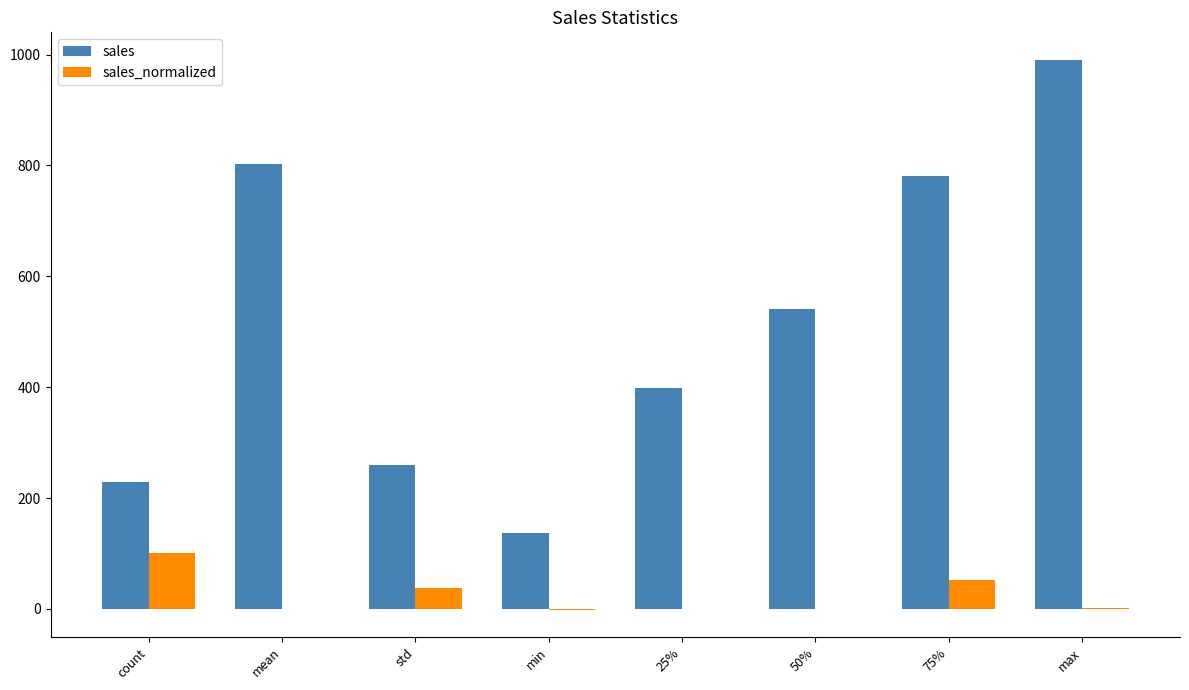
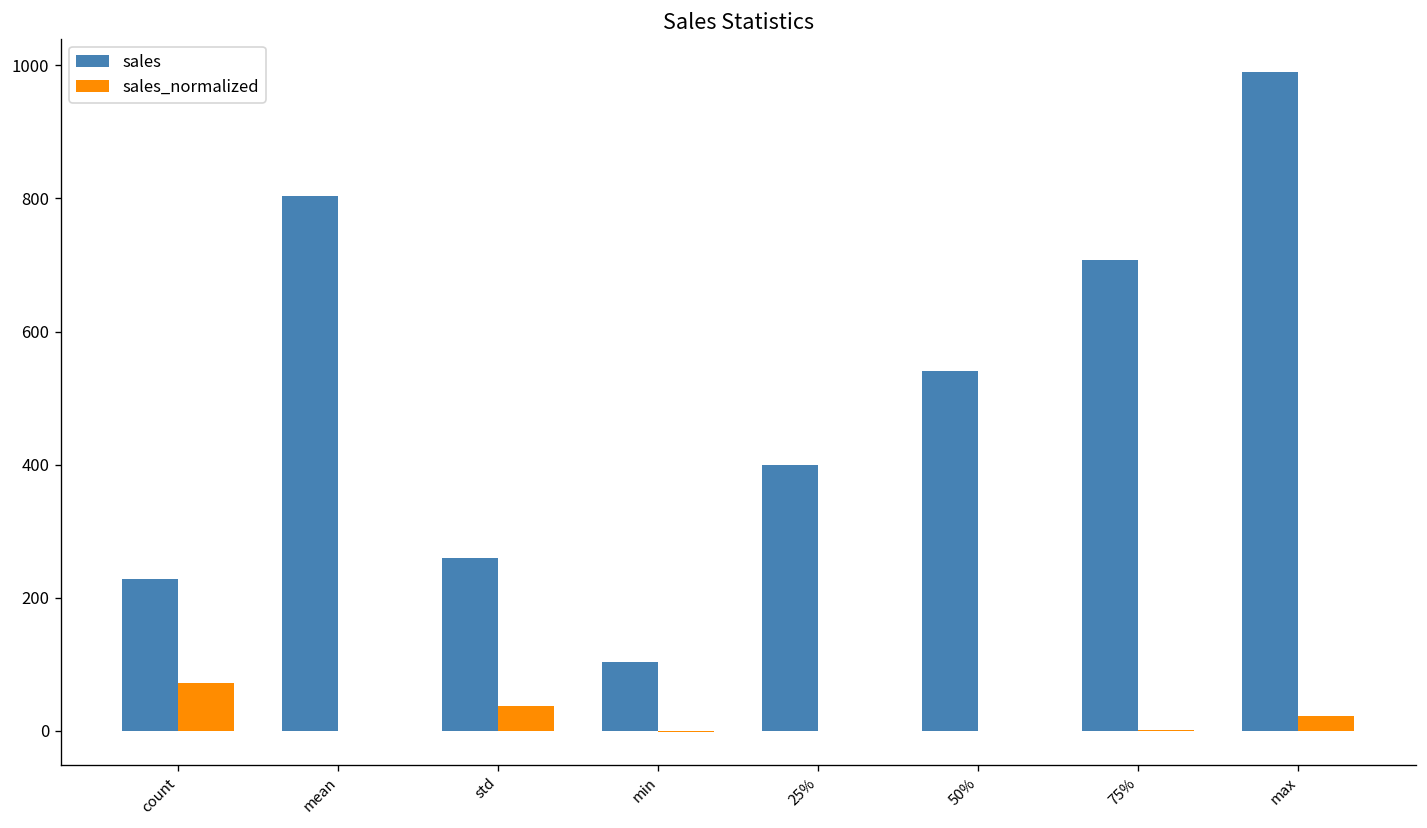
sales_normalized, count: 100 -> 70
sales, min: 140 -> 100
sales, 75%: 780 -> 710
sales_normalized, 75%: 50 -> 0
sales_normalized, max: 0 -> 20
